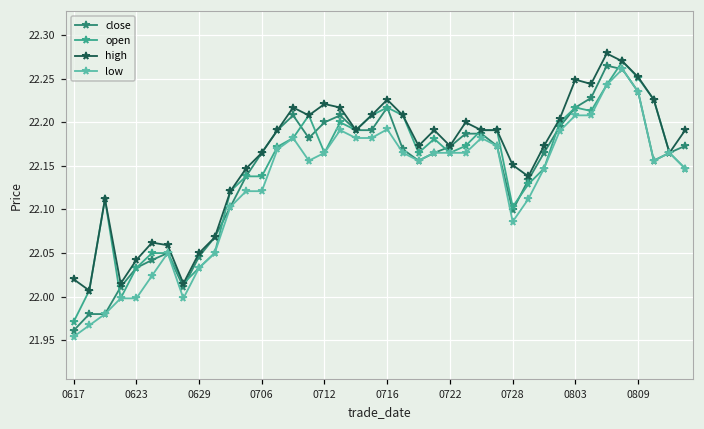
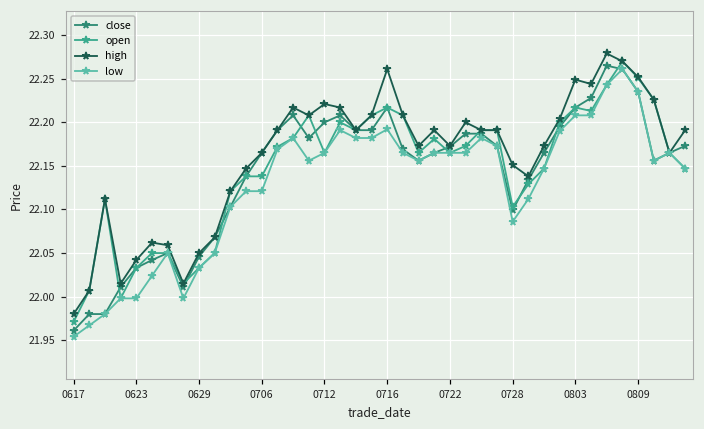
high, 0617: 22.02 -> 21.98
high, 0716: 22.23 -> 22.26
